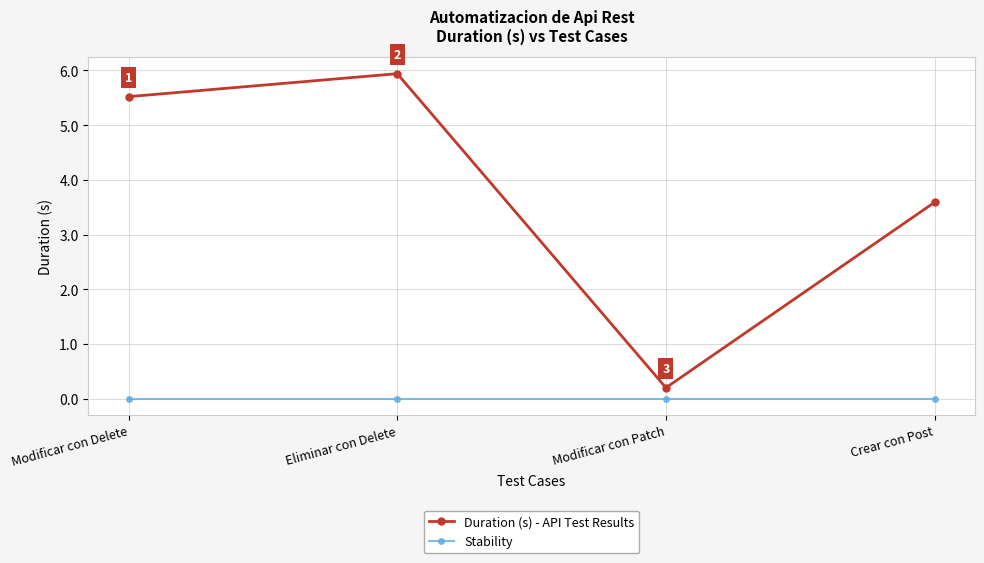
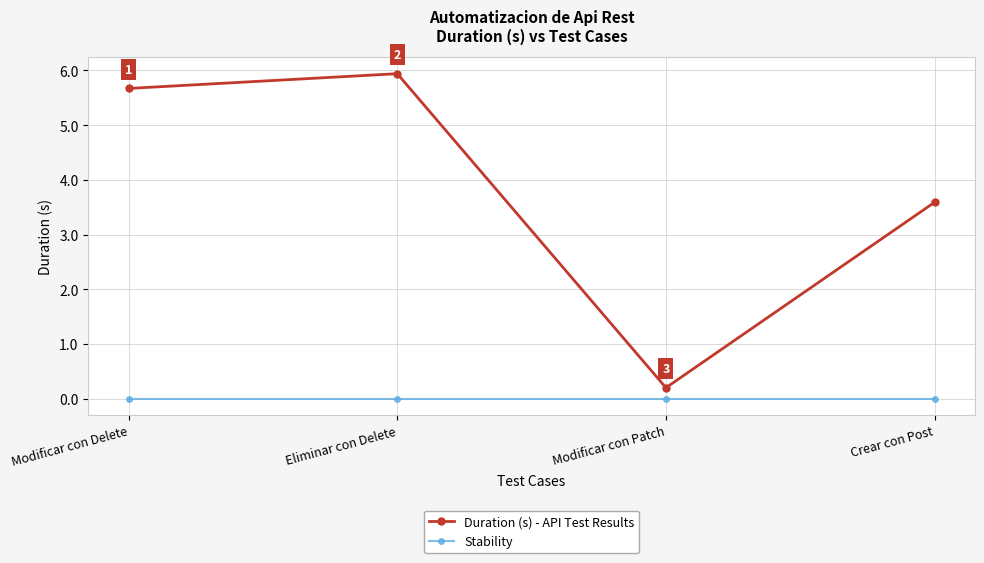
Duration (s) - API Test Results, Modificar con Delete: 5.5 -> 5.7
